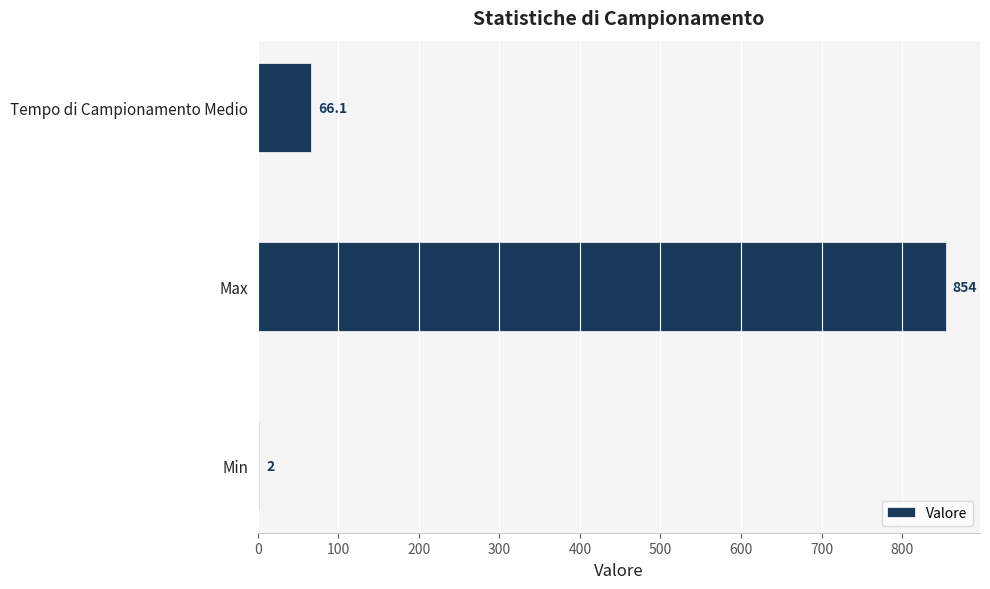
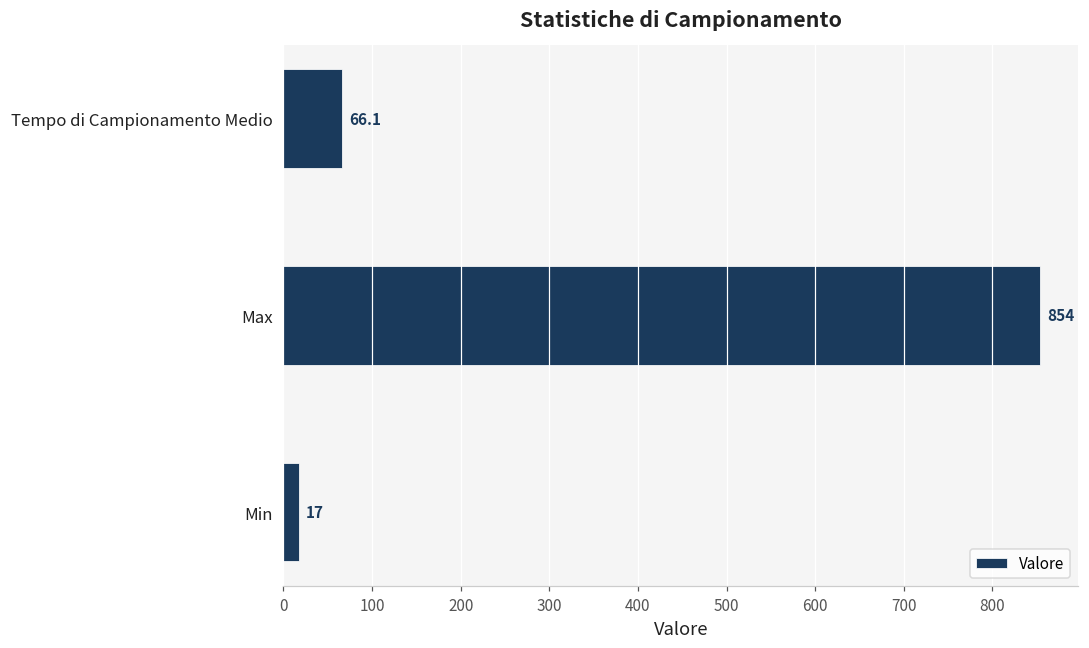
Min: 2 -> 17
